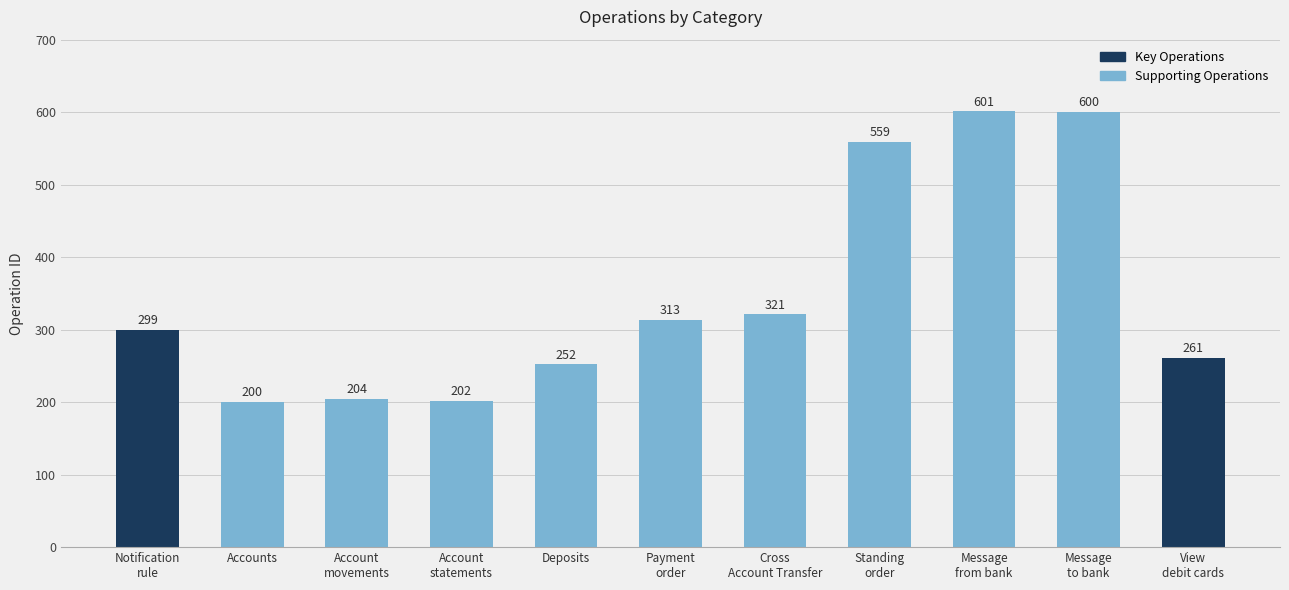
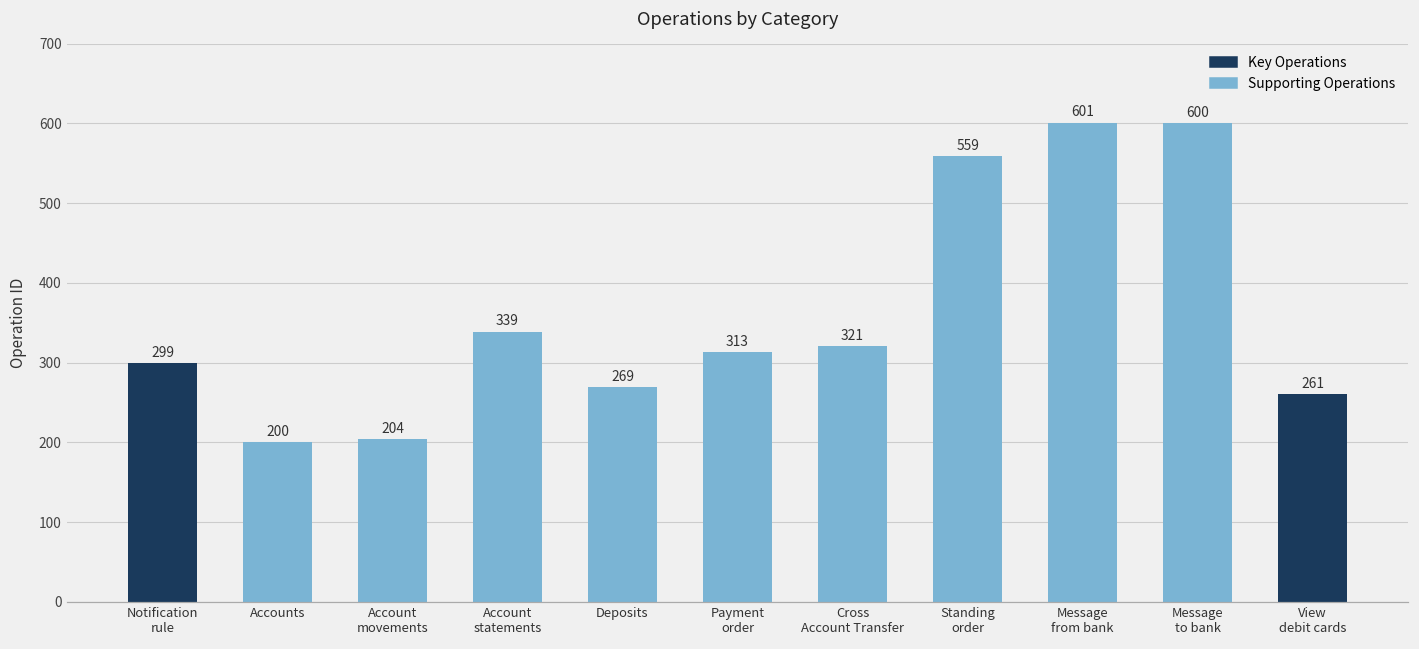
Account statements: 202 -> 339
Deposits: 252 -> 269
